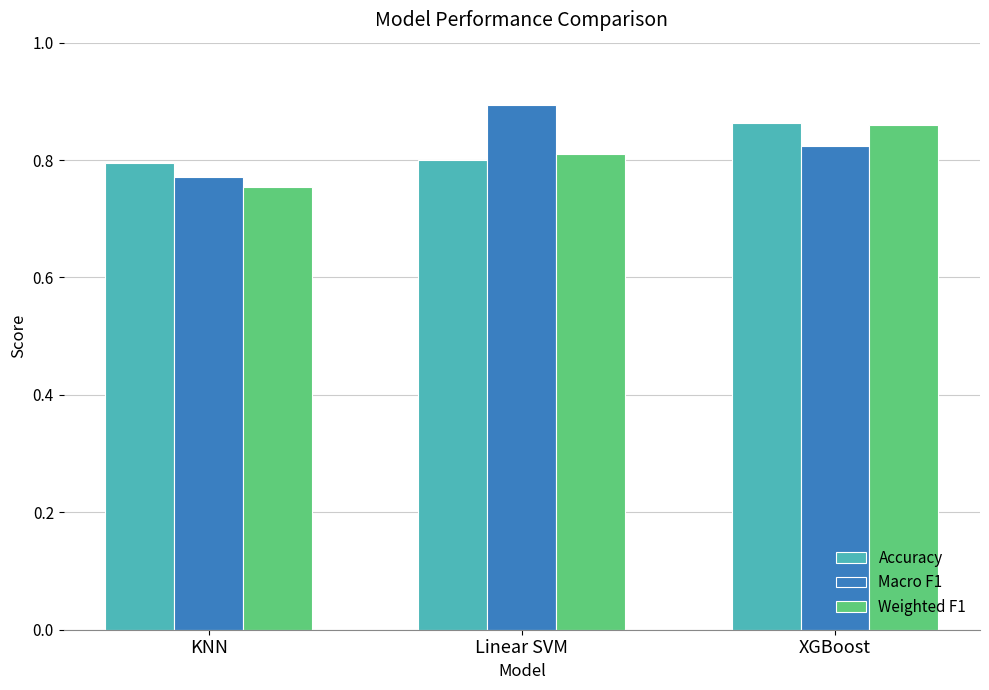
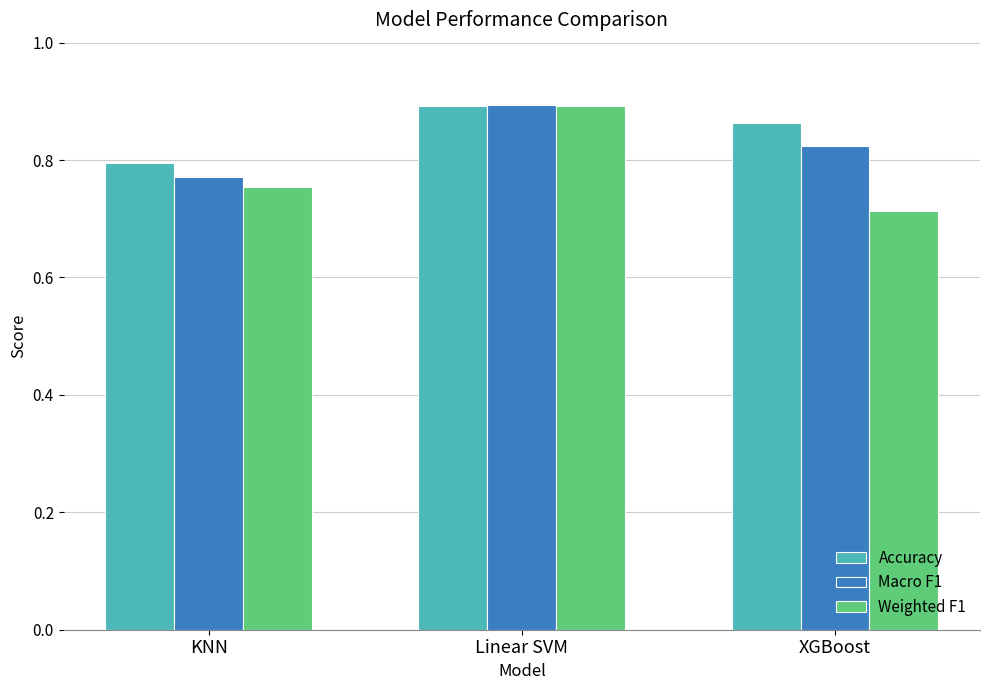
Accuracy, Linear SVM: 0.80 -> 0.89
Weighted F1, Linear SVM: 0.81 -> 0.89
Weighted F1, XGBoost: 0.86 -> 0.71
